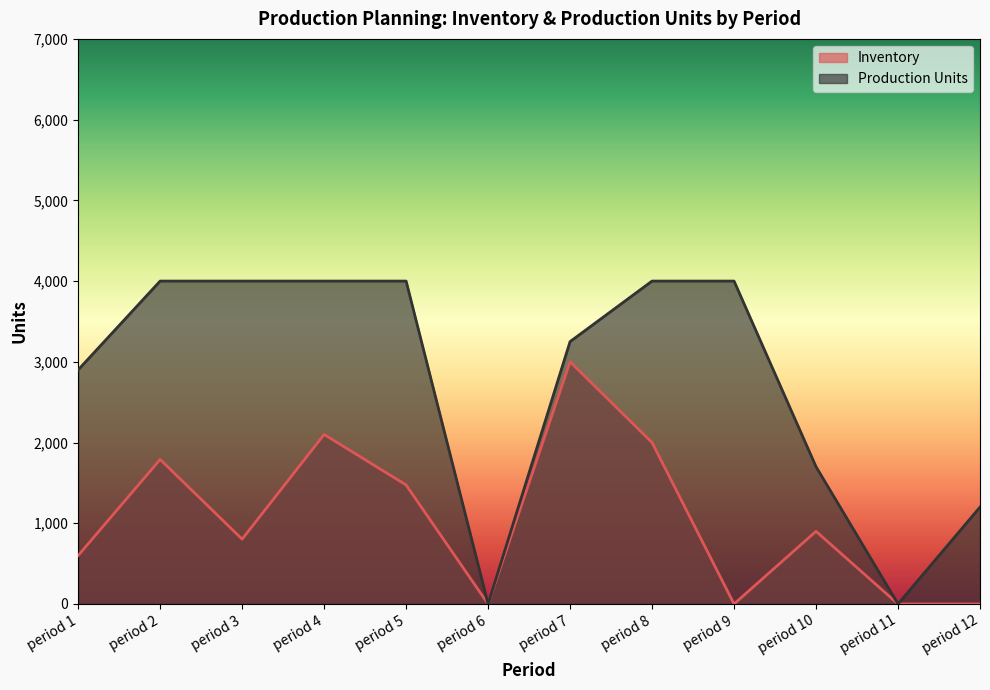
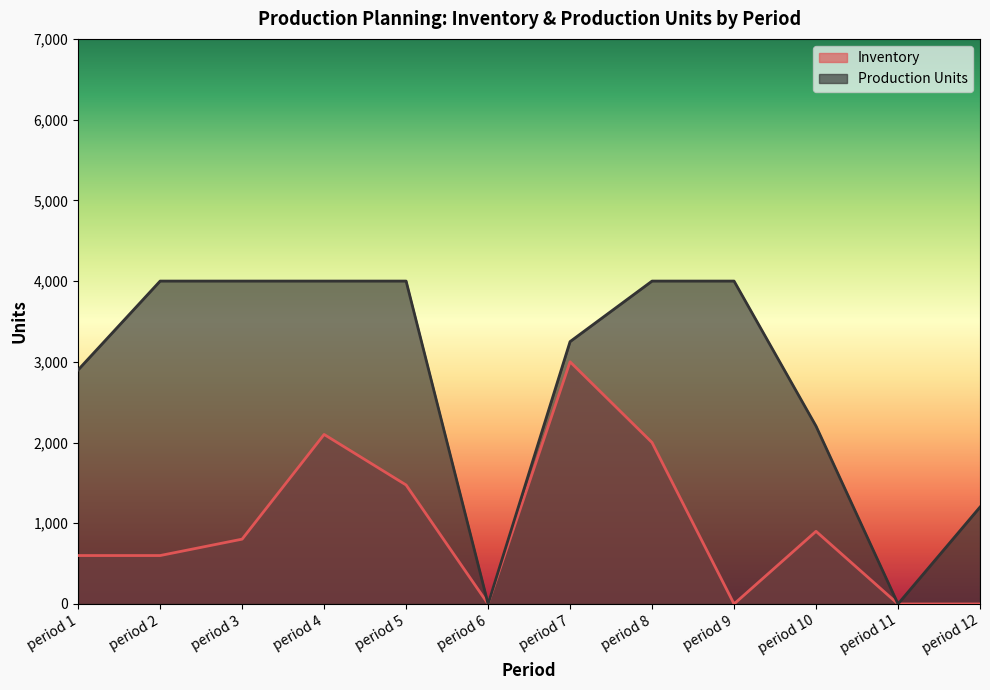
Inventory, period 2: 1,800 -> 600
Production Units, period 10: 1,700 -> 2,200
